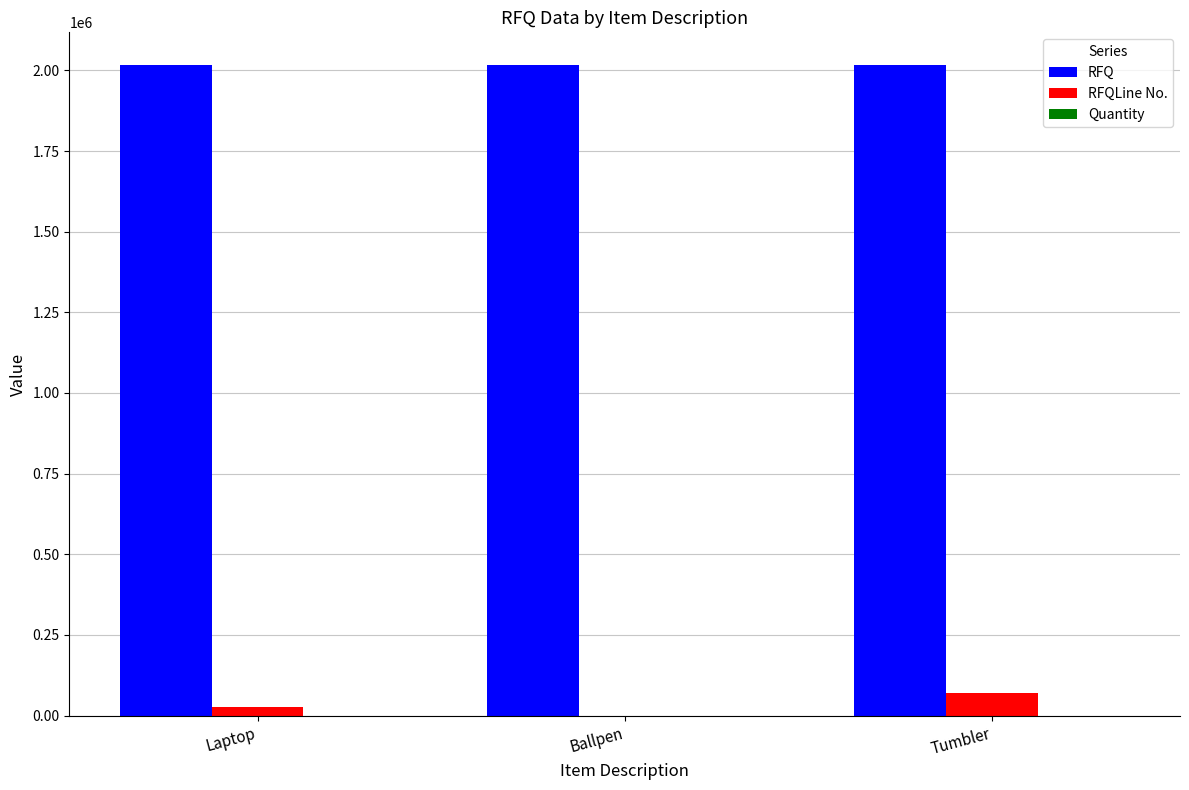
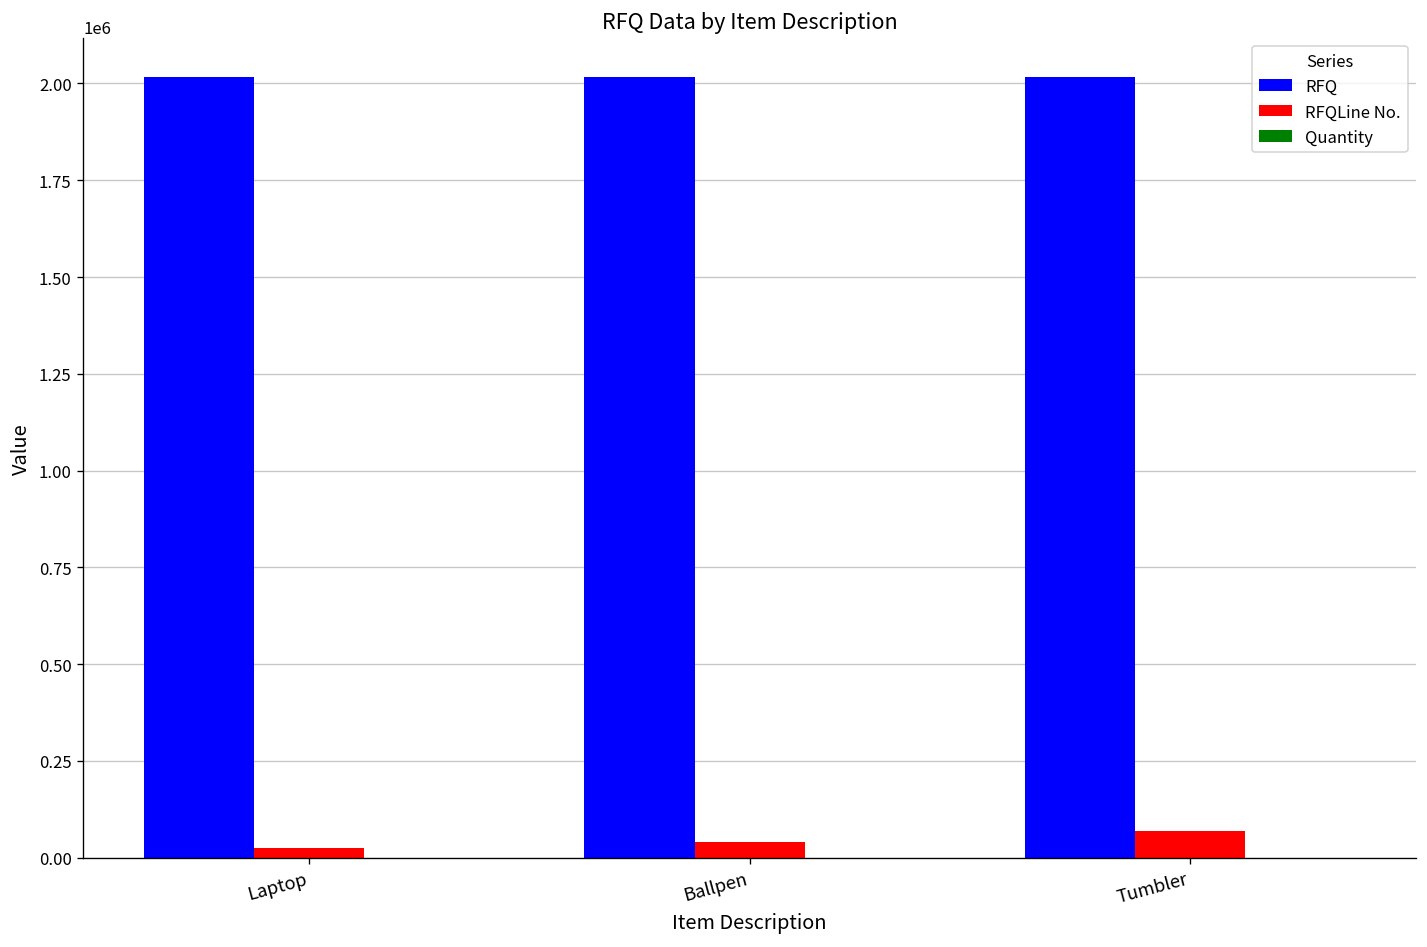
RFQLine No., Ballpen: 0 -> 40000
